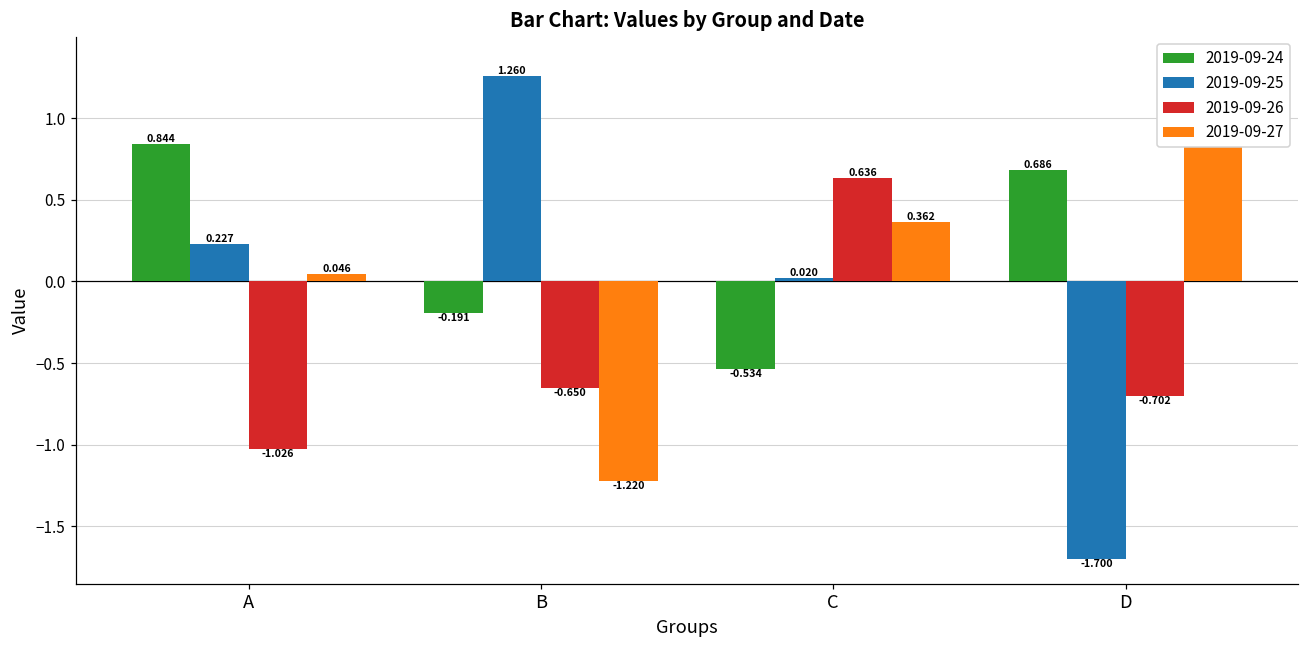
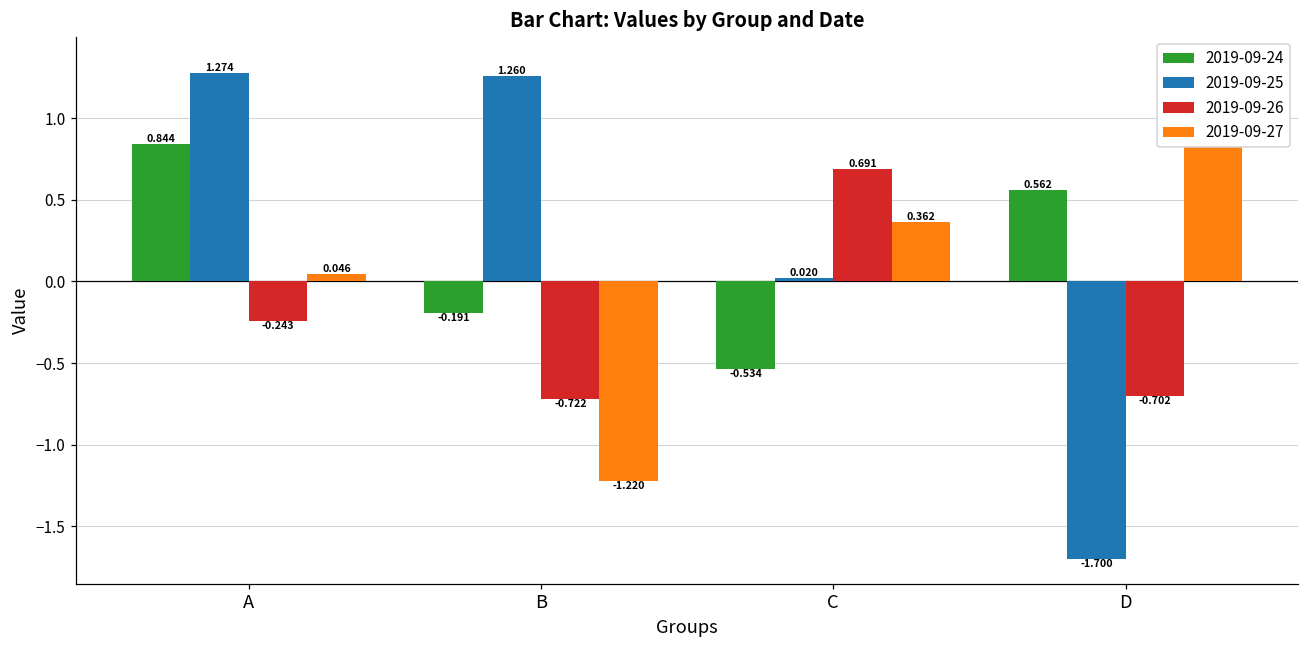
2019-09-25, A: 0.227 -> 1.274
2019-09-26, A: -1.026 -> -0.243
2019-09-26, B: -0.650 -> -0.722
2019-09-26, C: 0.636 -> 0.691
2019-09-24, D: 0.686 -> 0.562
